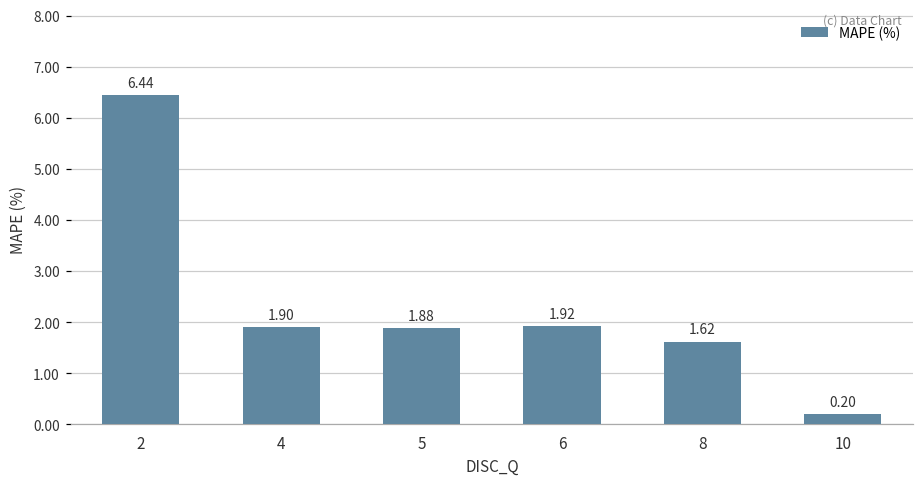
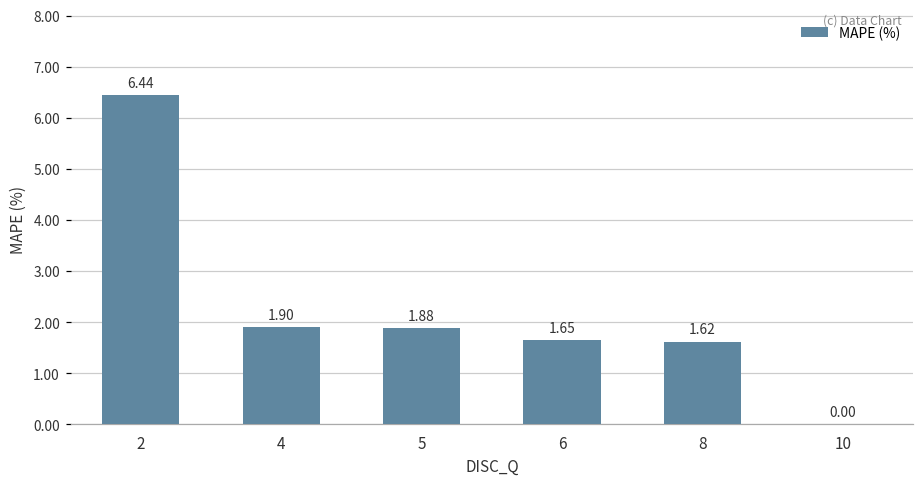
6: 1.92 -> 1.65
10: 0.20 -> 0.00
